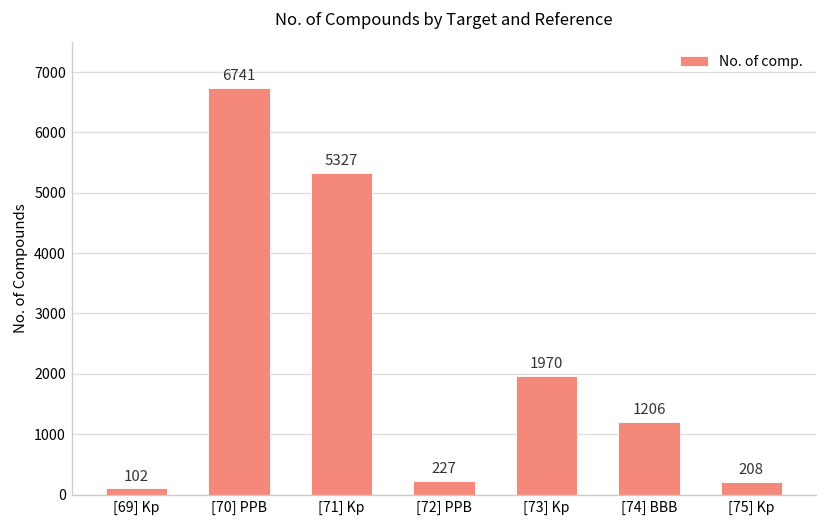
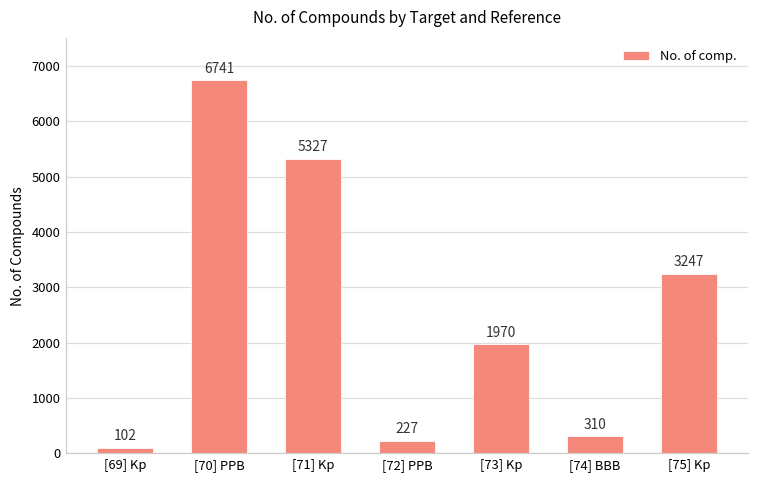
[74] BBB: 1206 -> 310
[75] Kp: 208 -> 3247
